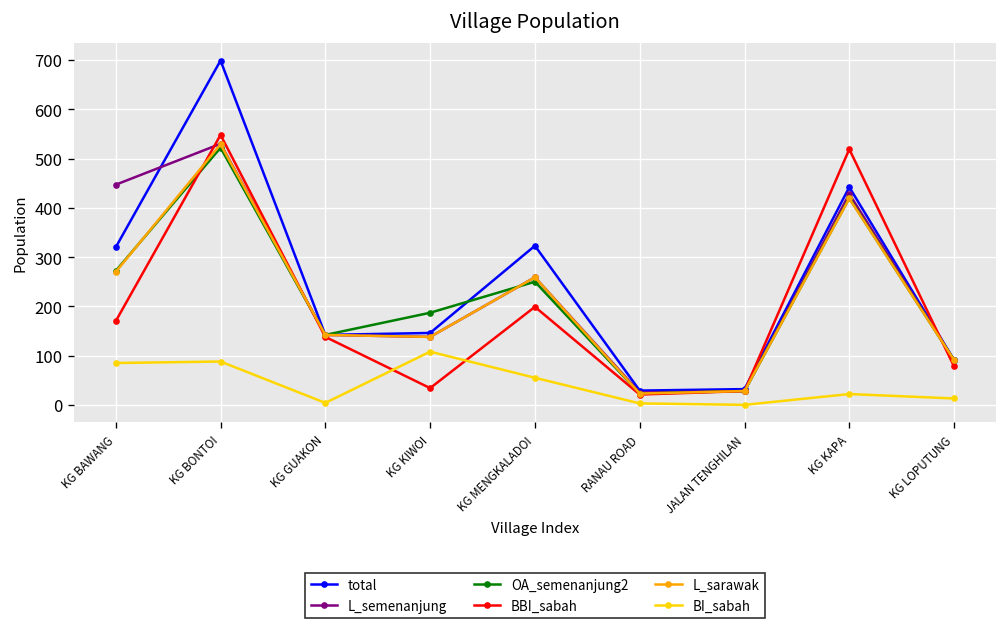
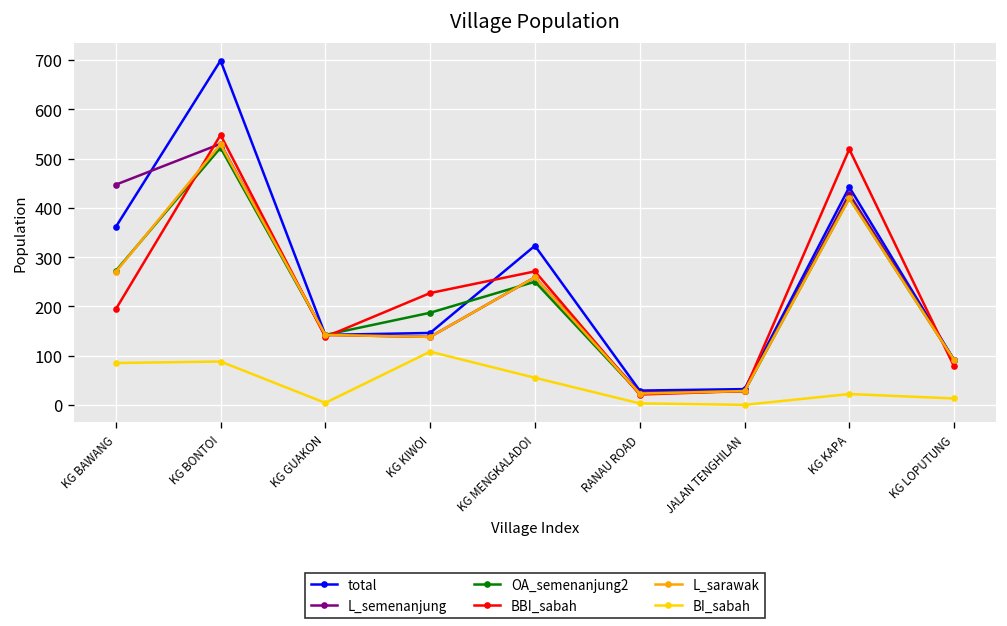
total, KG BAWANG: 320 -> 360
BBI_sabah, KG BAWANG: 170 -> 190
BBI_sabah, KG KIWOI: 30 -> 230
BBI_sabah, KG MENGKALADOI: 200 -> 270
